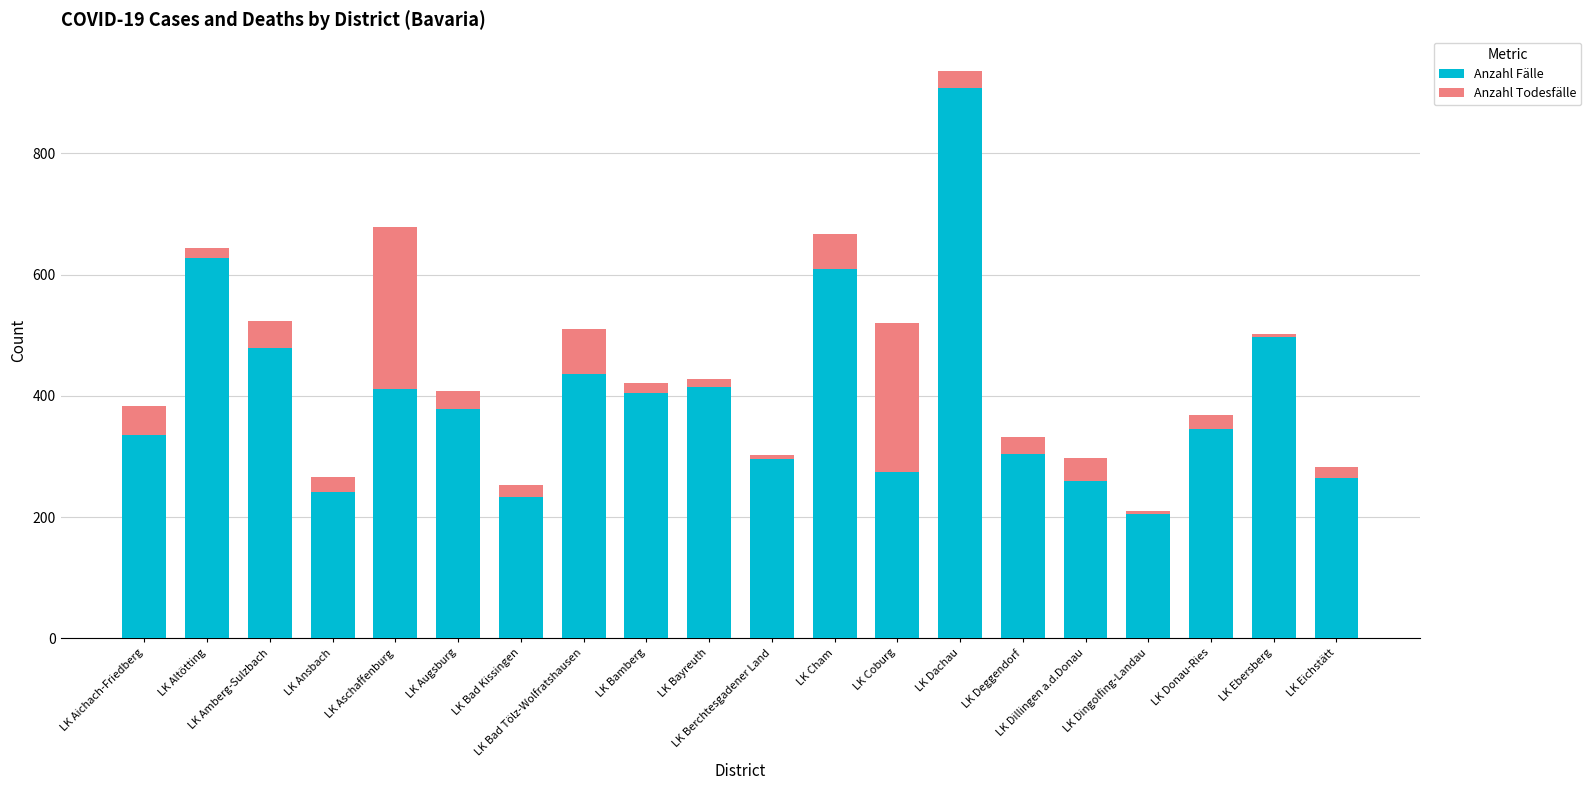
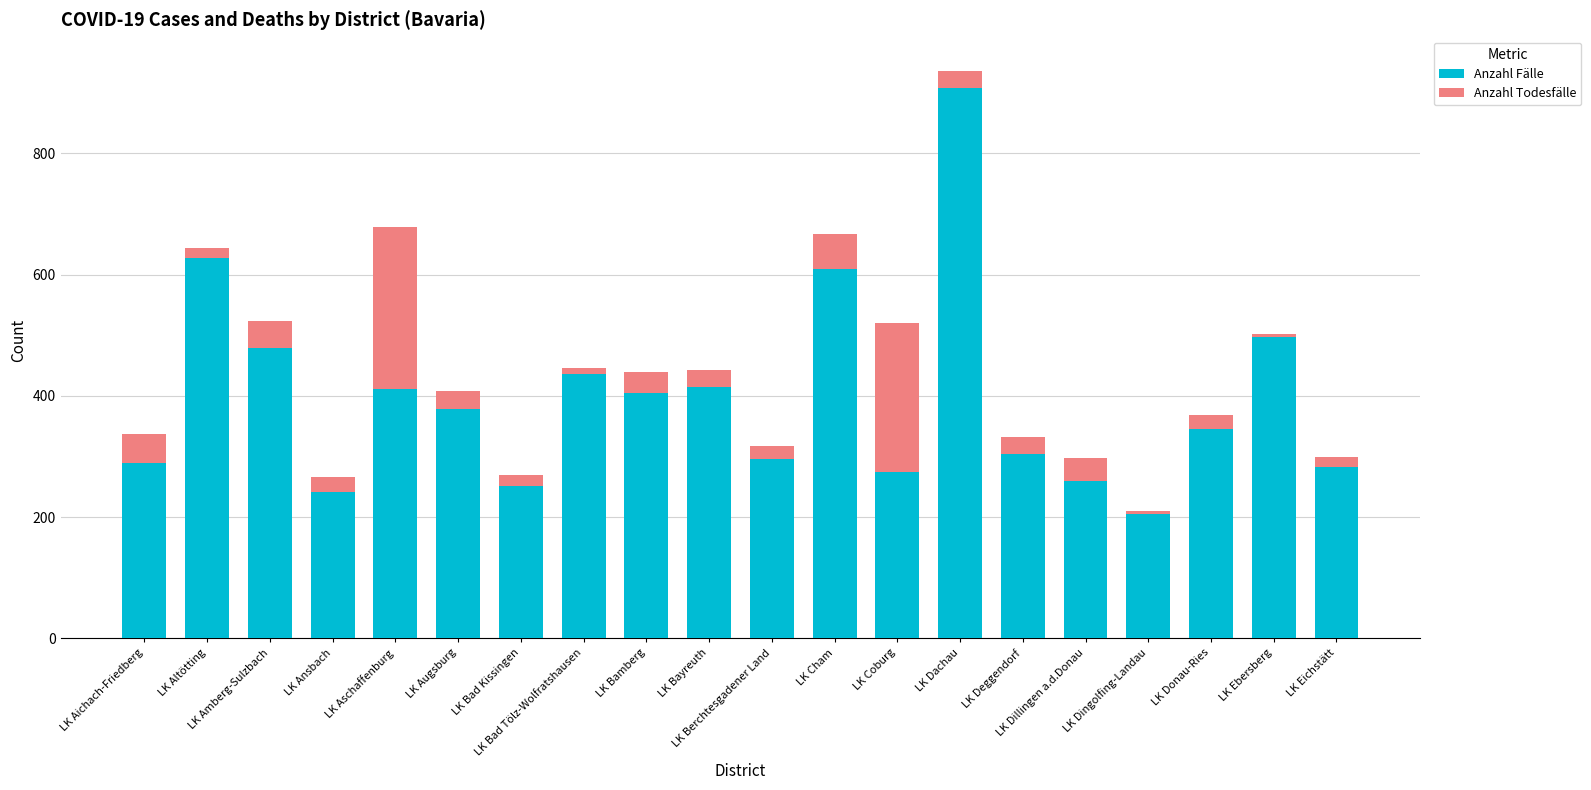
Anzahl Fälle, LK Aichach-Friedberg: 340 -> 290
Anzahl Fälle, LK Bad Kissingen: 230 -> 250
Anzahl Todesfälle, LK Bad Tölz-Wolfratshausen: 70 -> 10
Anzahl Todesfälle, LK Bamberg: 20 -> 40
Anzahl Todesfälle, LK Bayreuth: 10 -> 30
Anzahl Todesfälle, LK Berchtesgadener Land: 10 -> 20
Anzahl Fälle, LK Eichstätt: 270 -> 280
